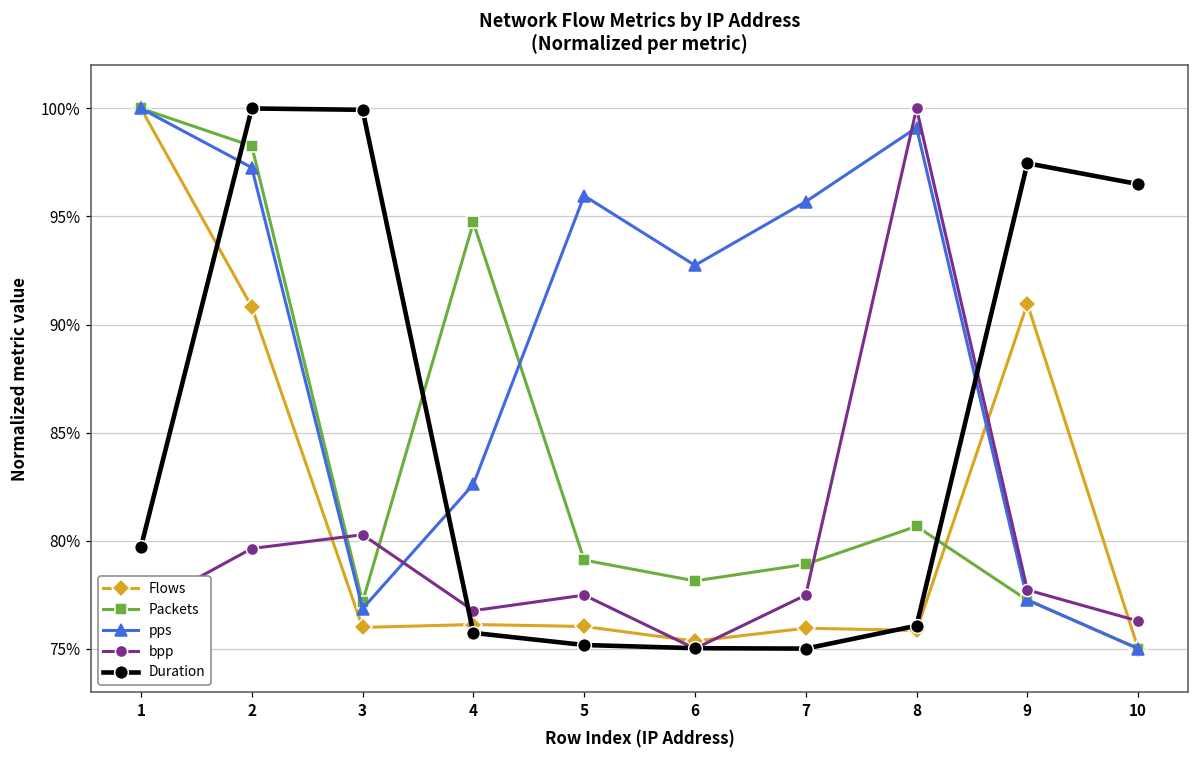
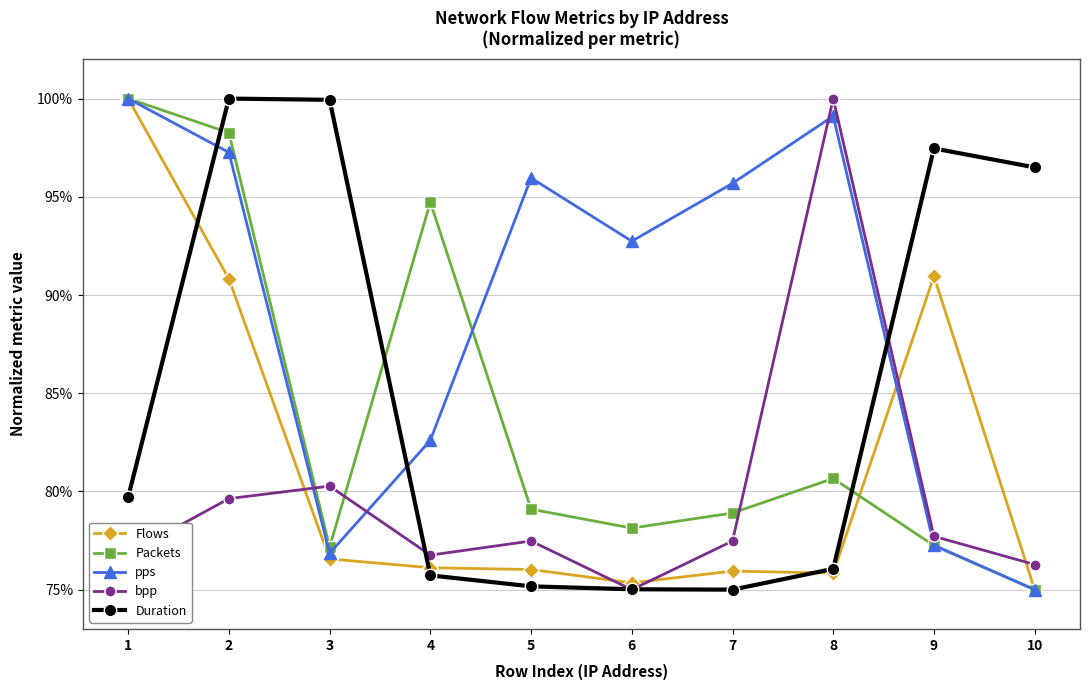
Flows, 3: 76.0% -> 76.6%
